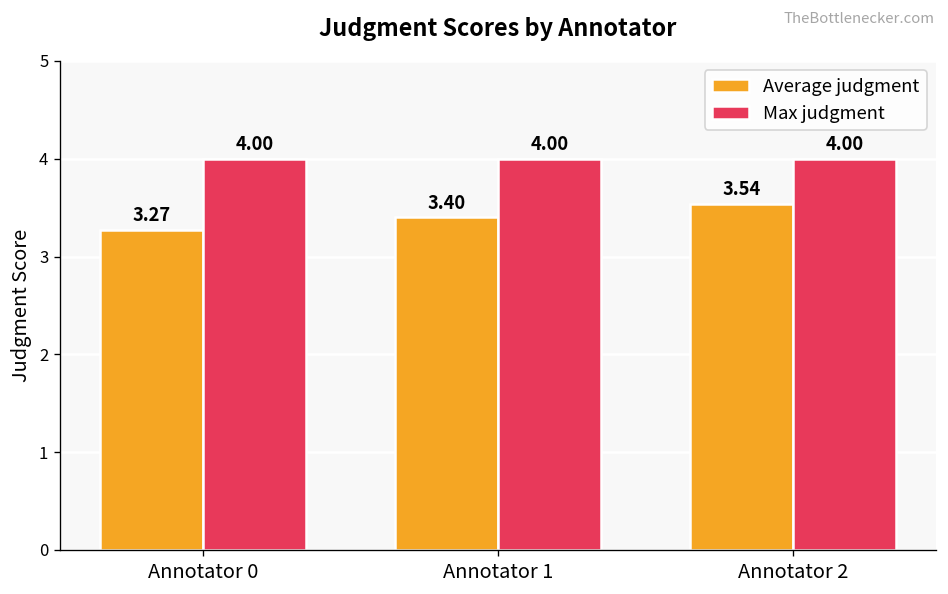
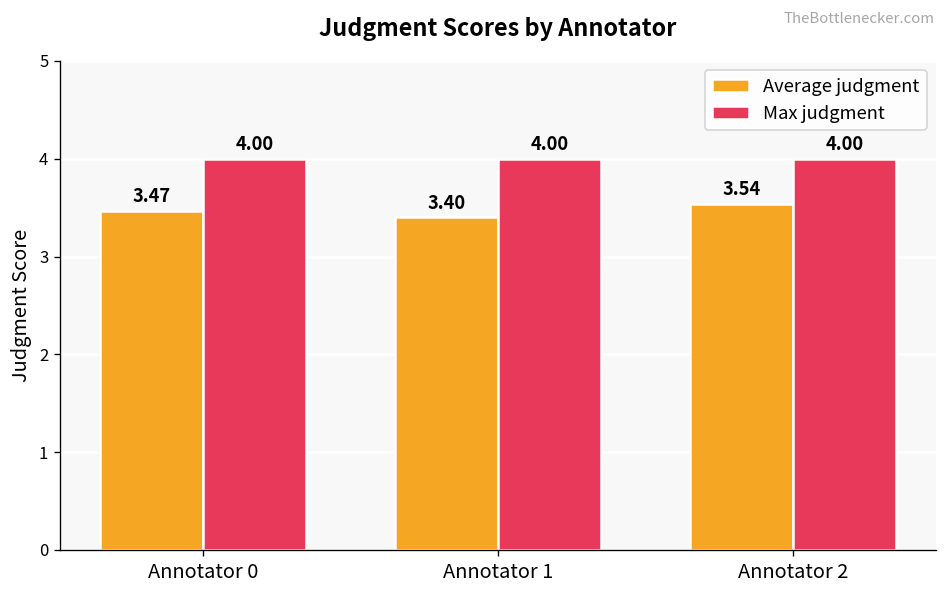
Average judgment, Annotator 0: 3.27 -> 3.47
